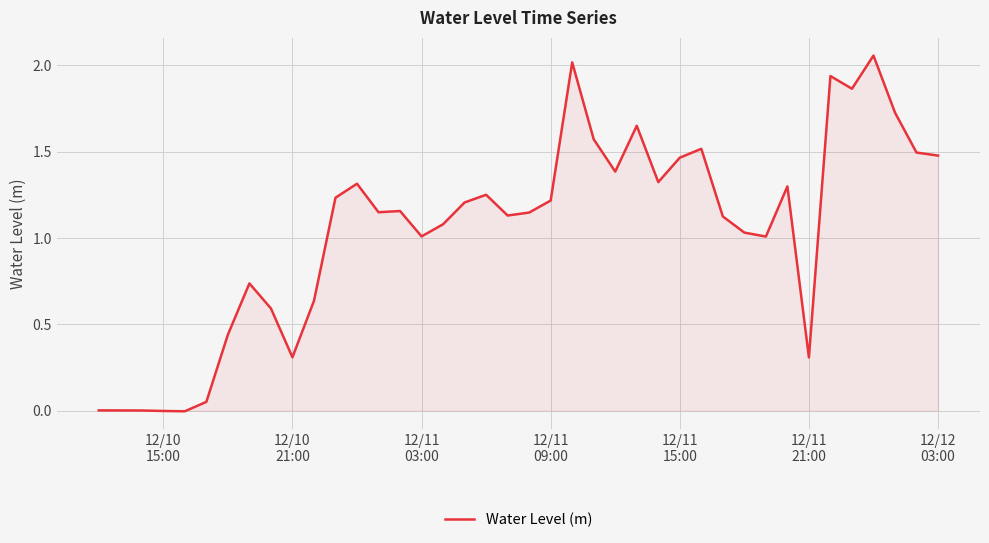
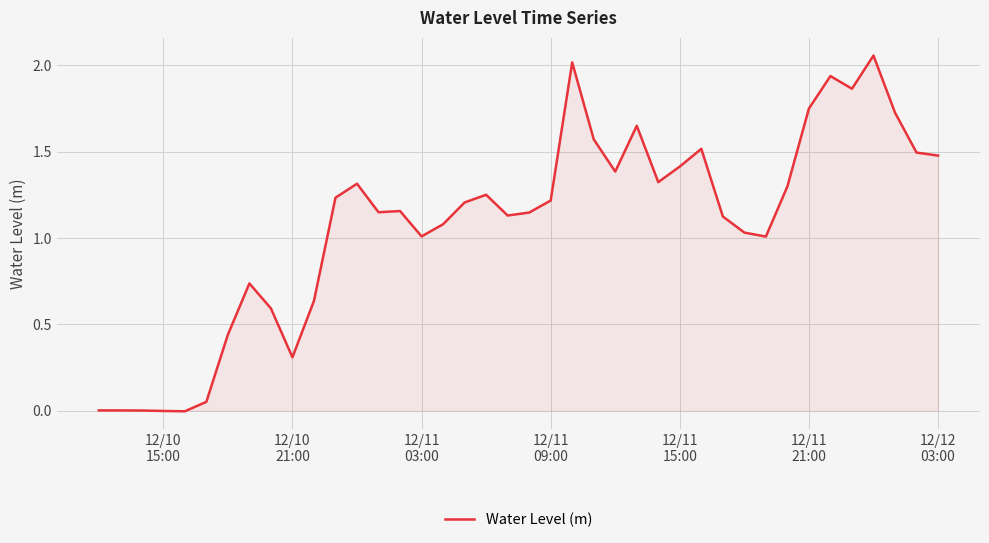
12/11 15:00: 1.46 -> 1.41
12/11 21:00: 0.31 -> 1.75
